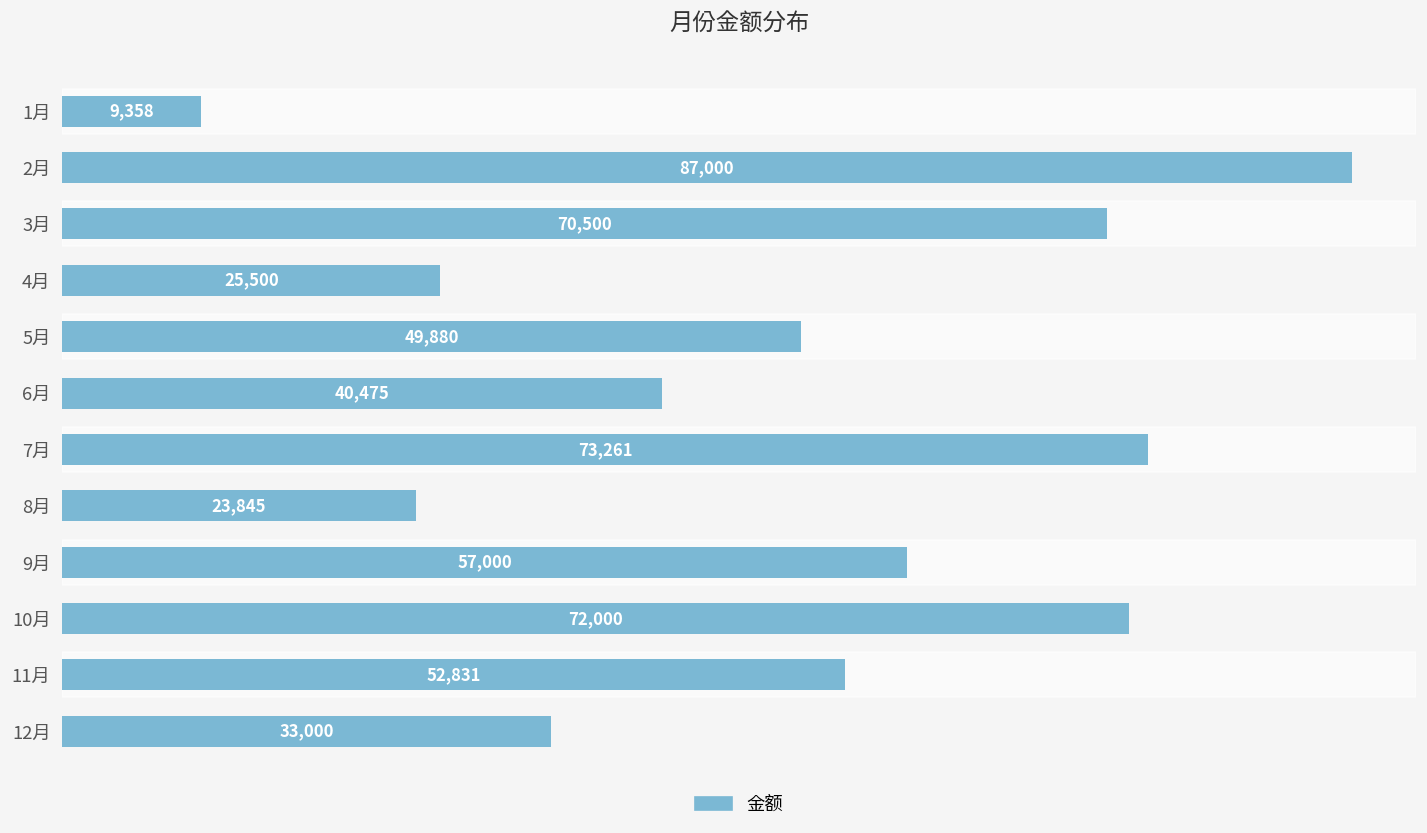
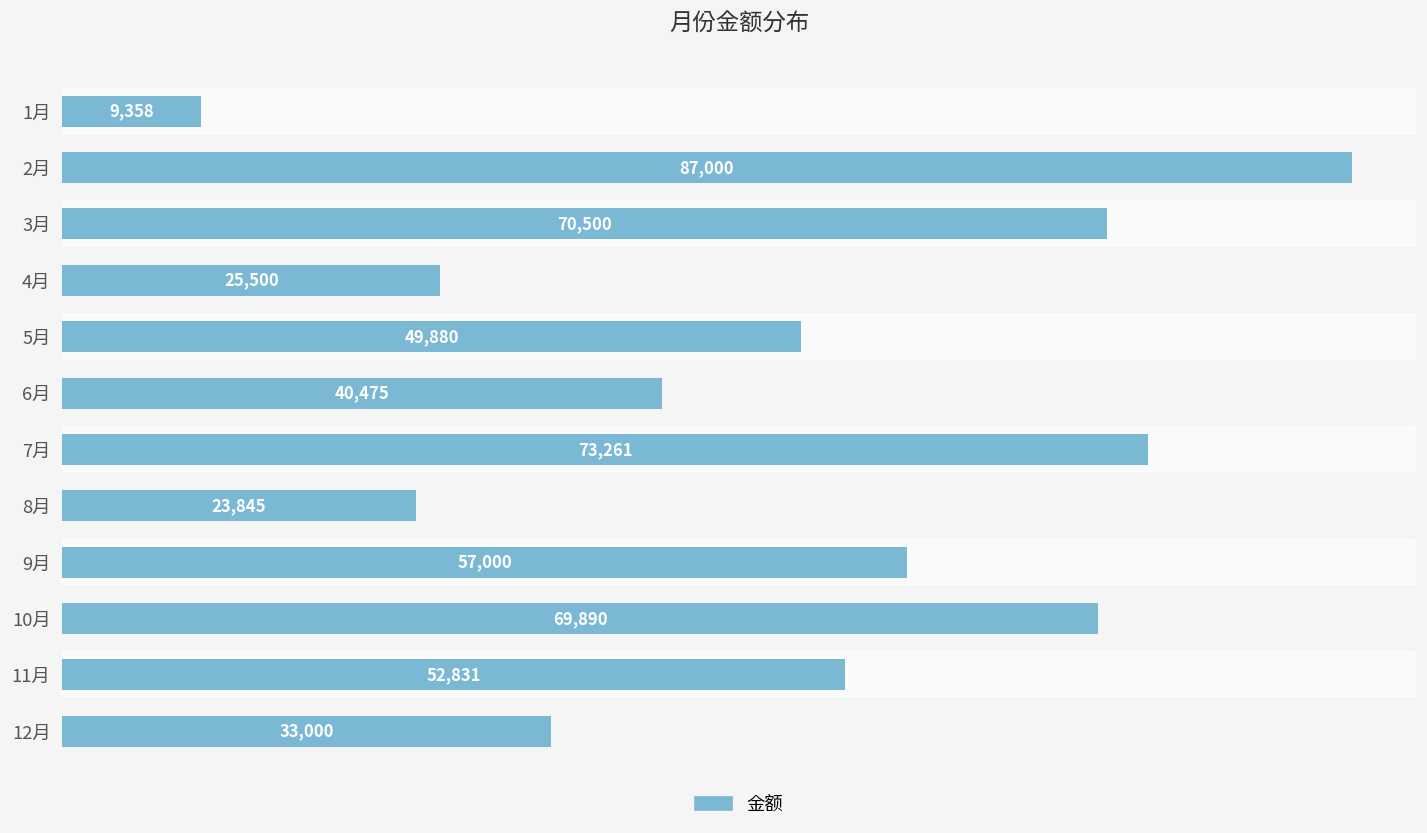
10月: 72,000 -> 69,890
